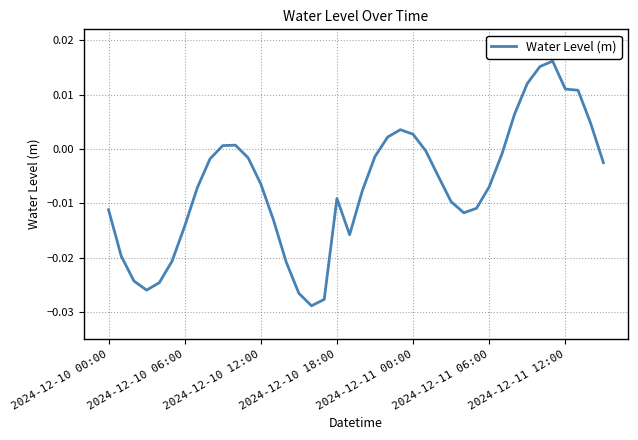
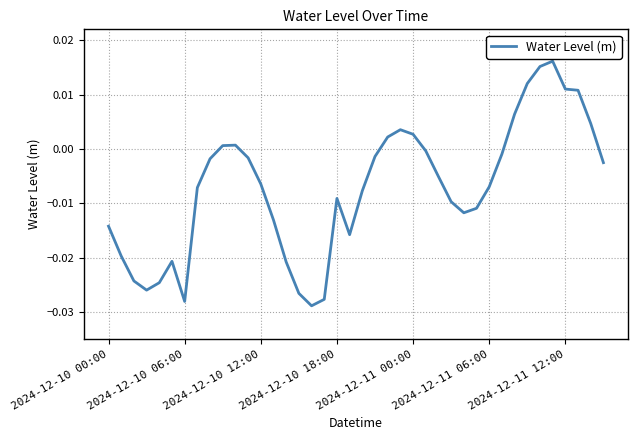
2024-12-10 00:00: -0.011 -> -0.014
2024-12-10 06:00: -0.014 -> -0.028
